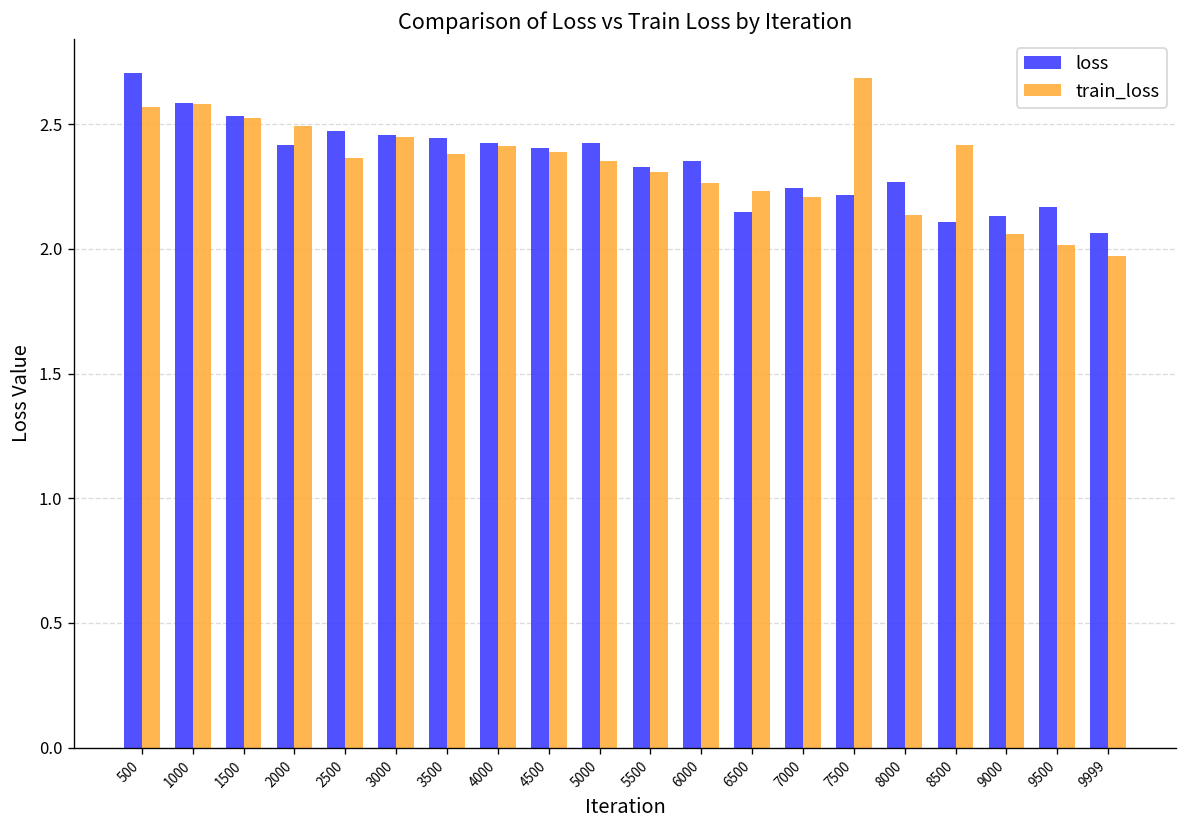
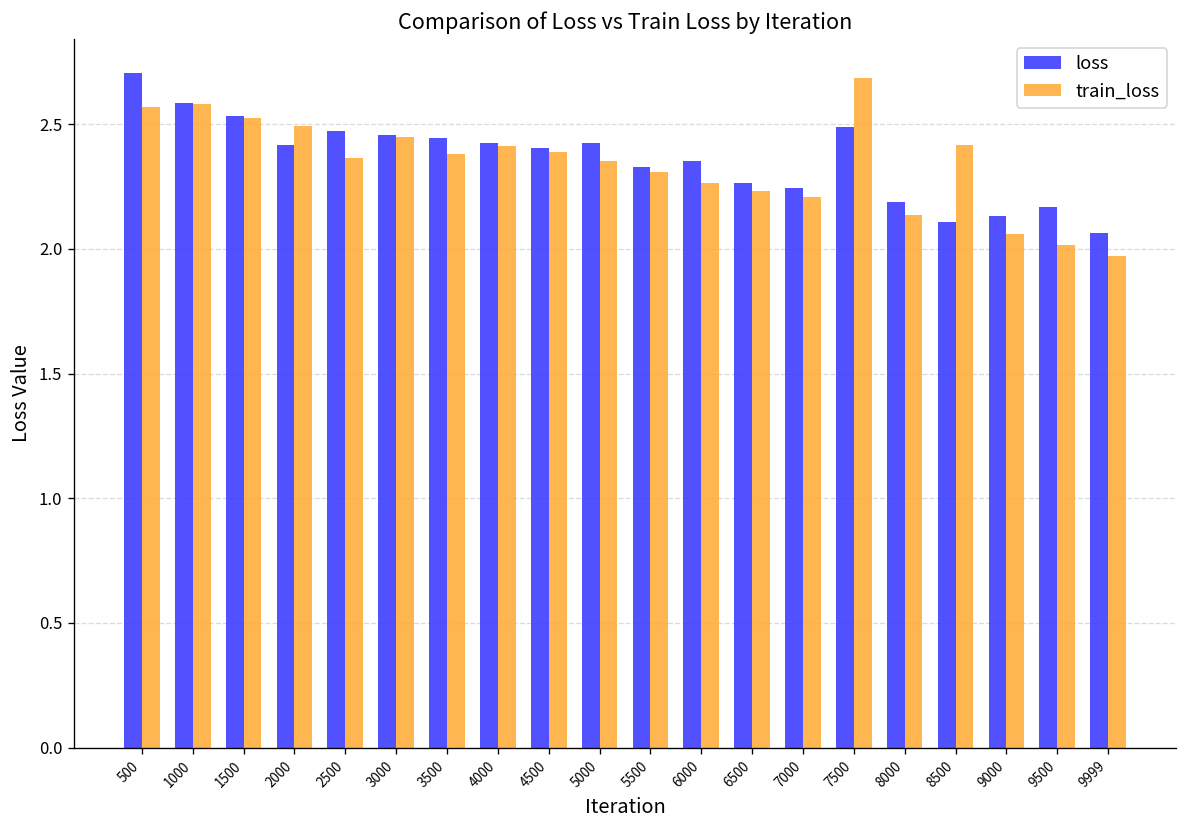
loss, 6500: 2.15 -> 2.26
loss, 7500: 2.22 -> 2.49
loss, 8000: 2.27 -> 2.19
